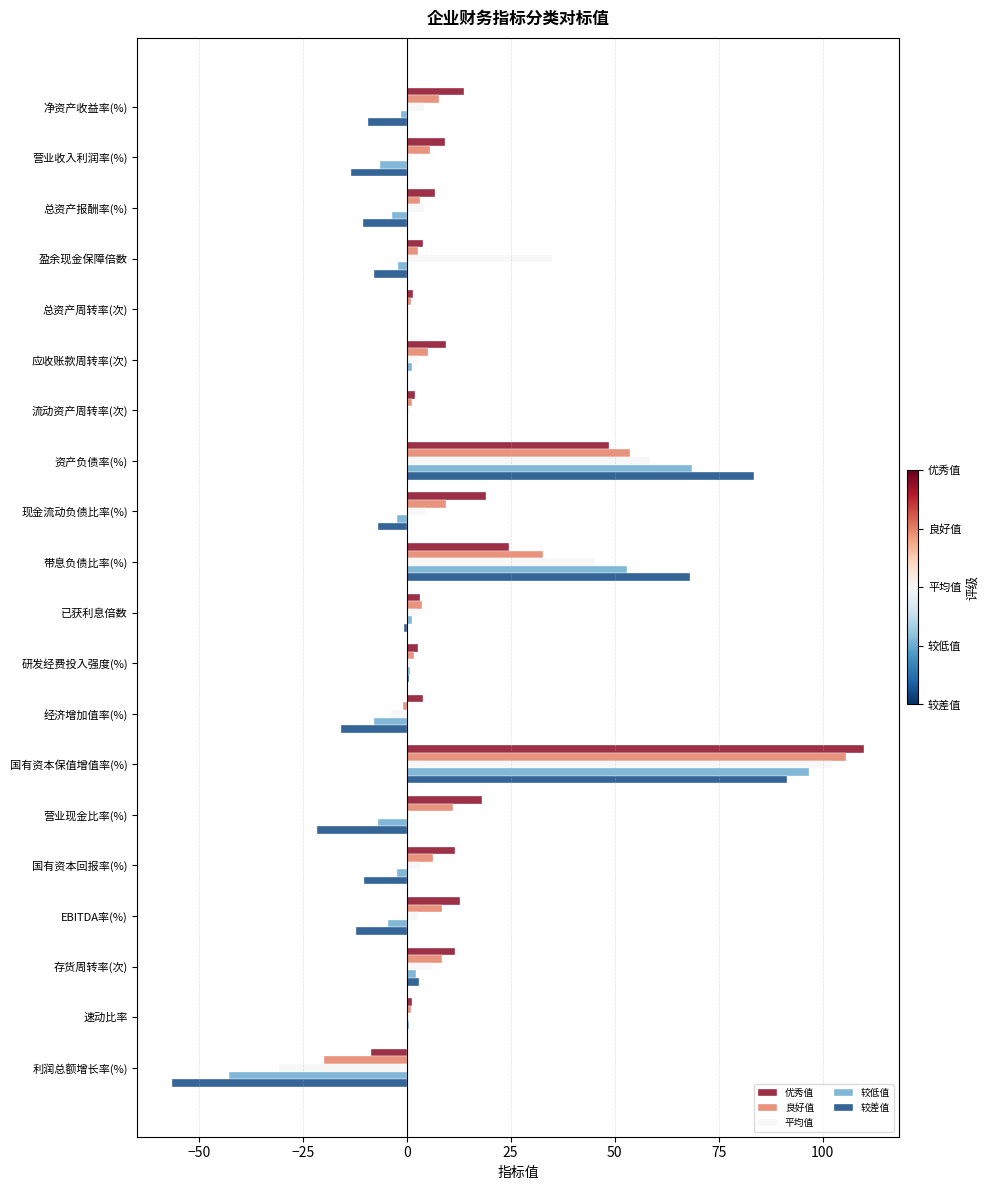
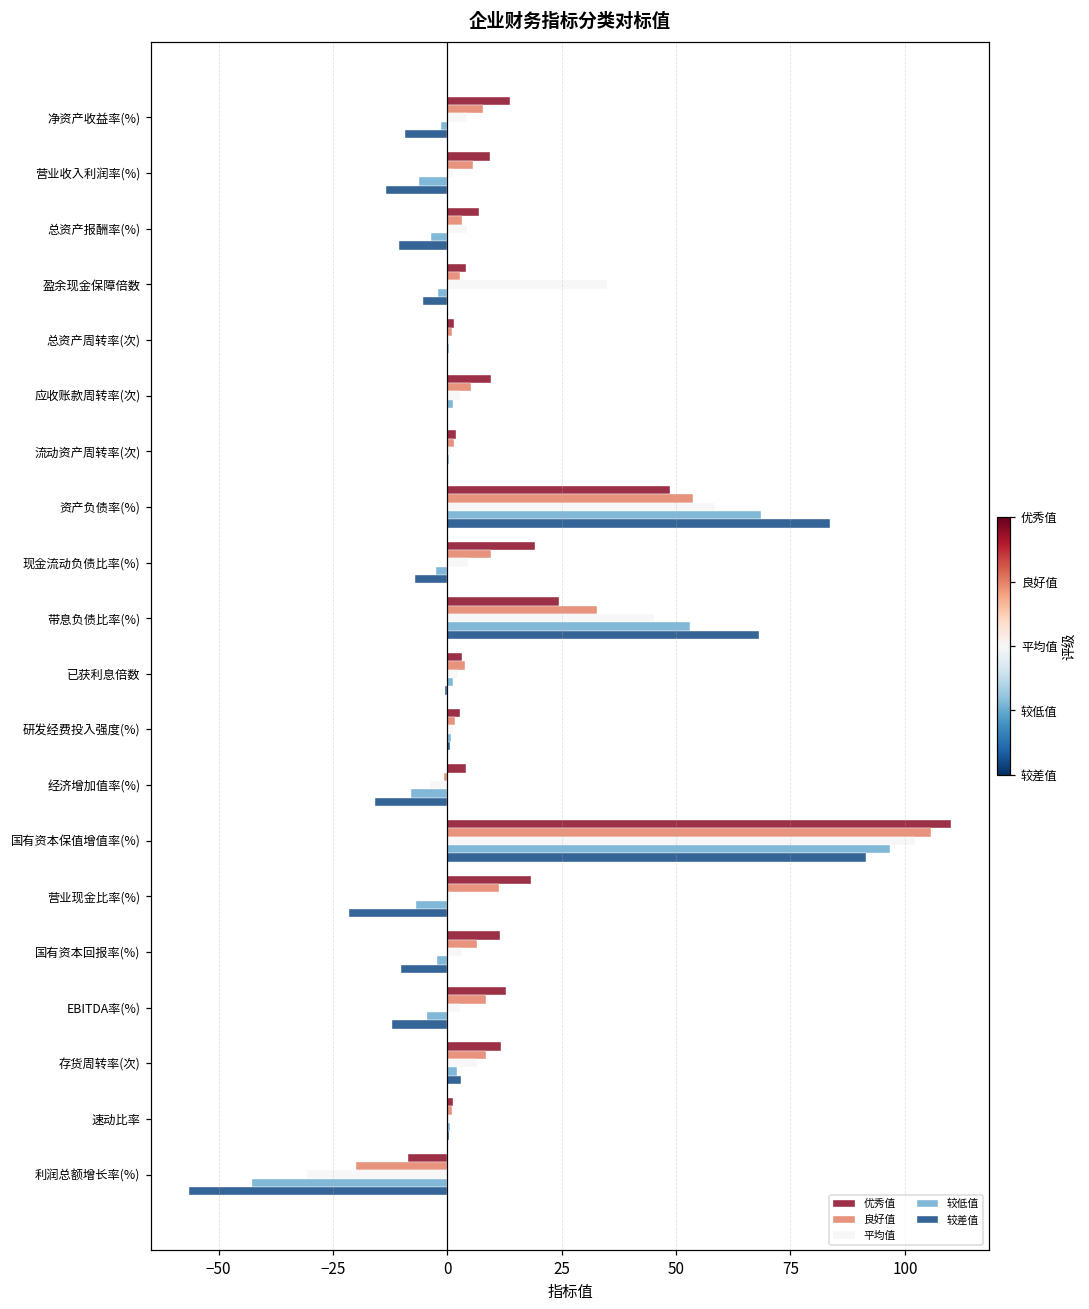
较差值, 盈余现金保障倍数: -8 -> -5
